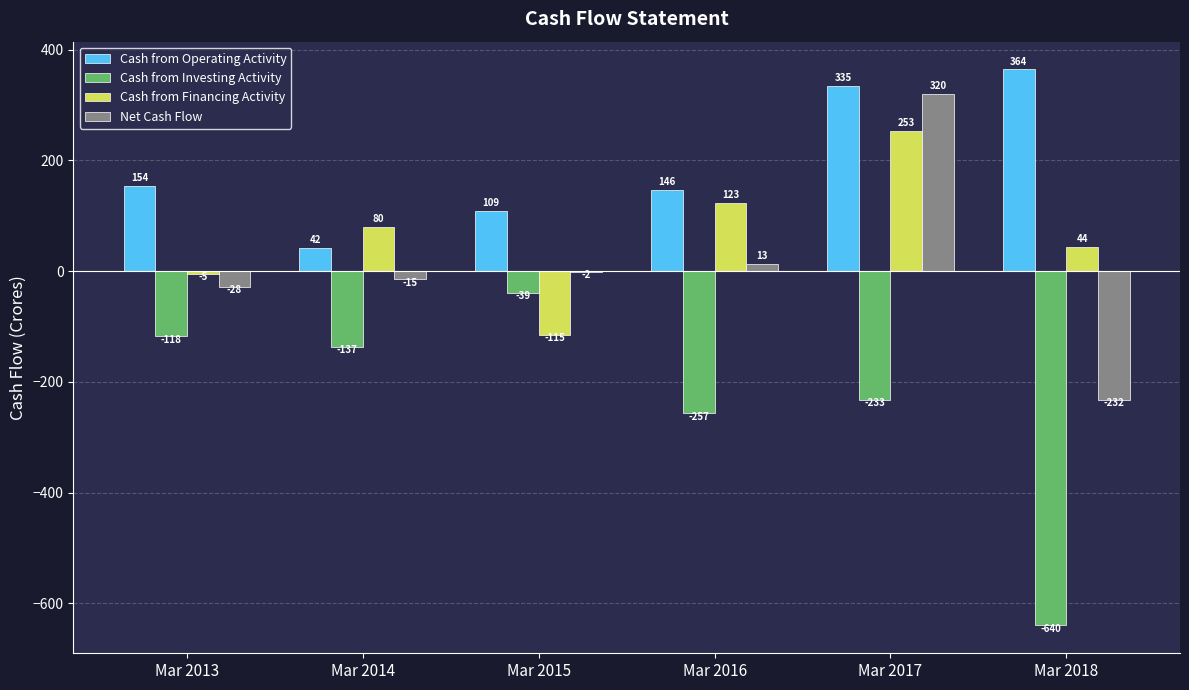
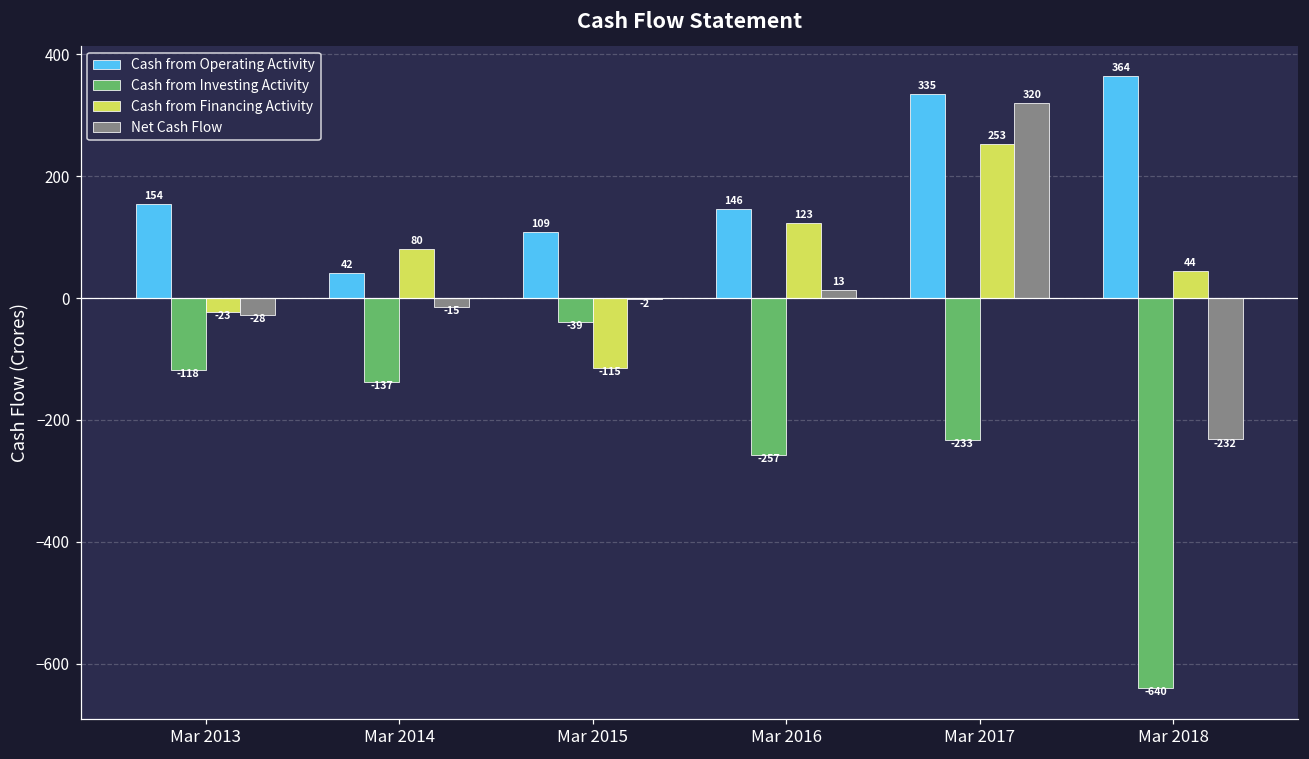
Cash from Financing Activity, Mar 2013: -5 -> -23
